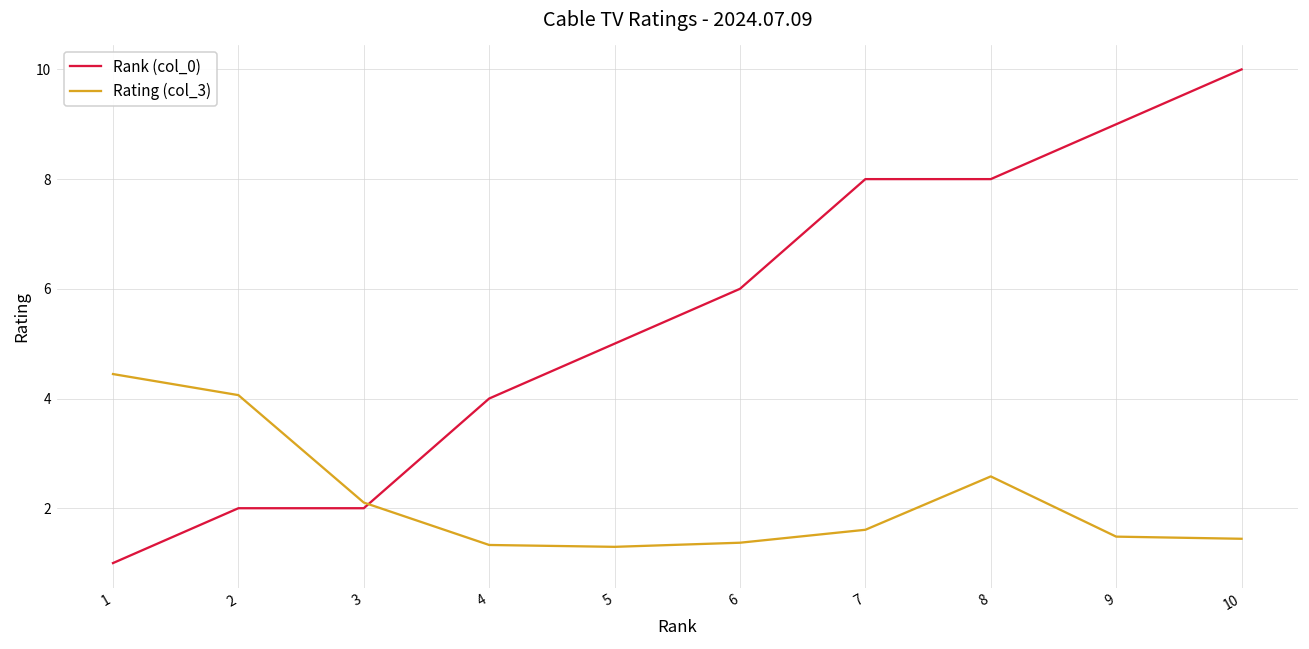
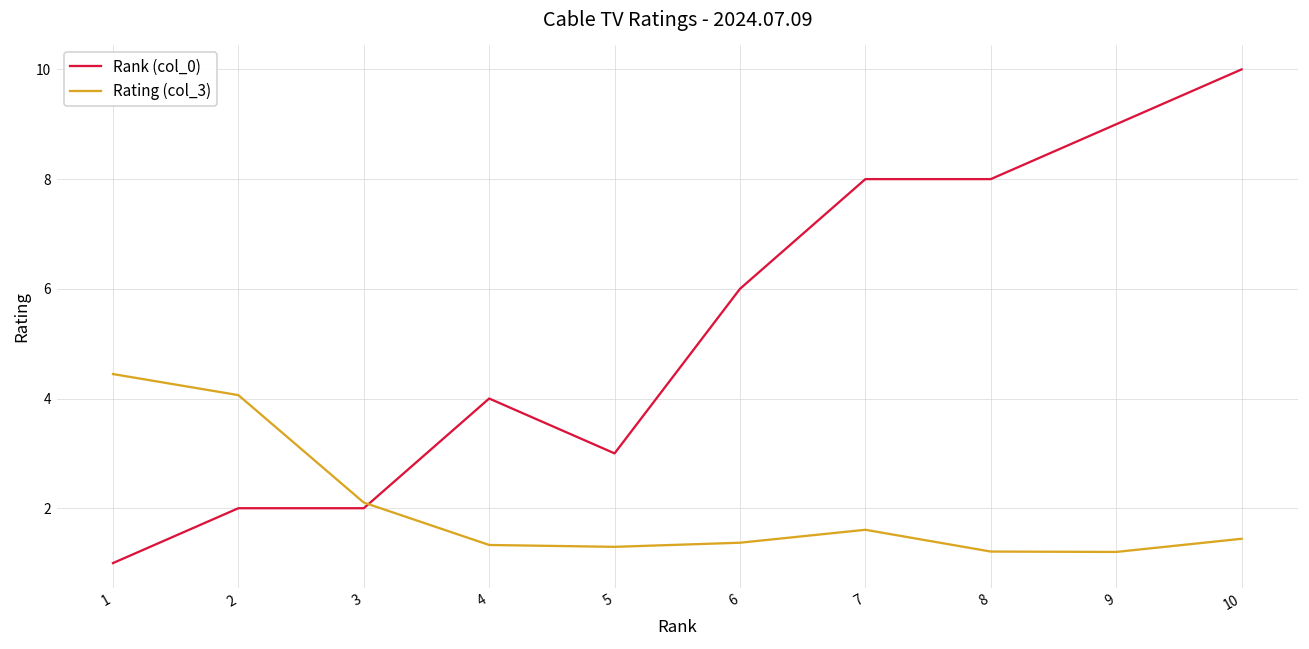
Rank (col_0), 5: 5 -> 3
Rating (col_3), 8: 2.6 -> 1.2
Rating (col_3), 9: 1.5 -> 1.2
